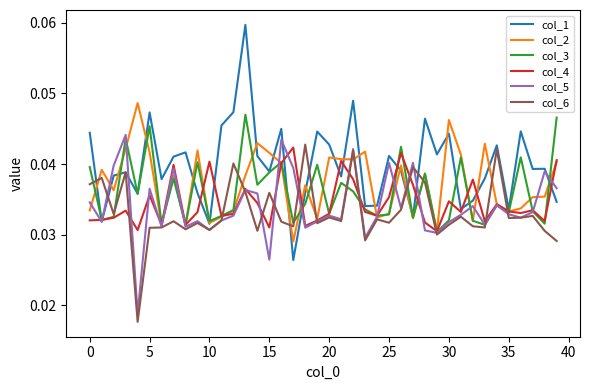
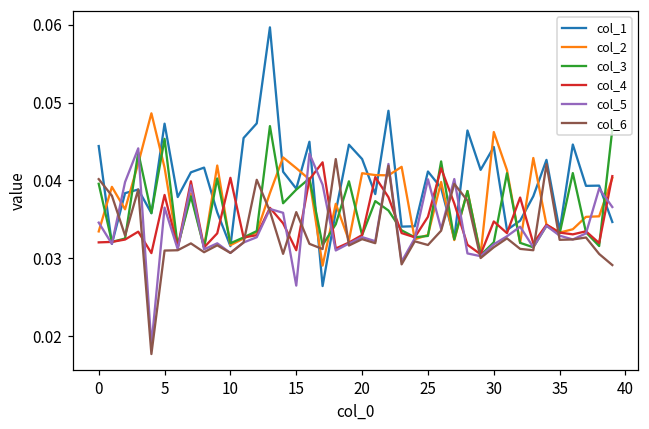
col_6, 0: 0.037 -> 0.040
col_4, 5: 0.036 -> 0.038
